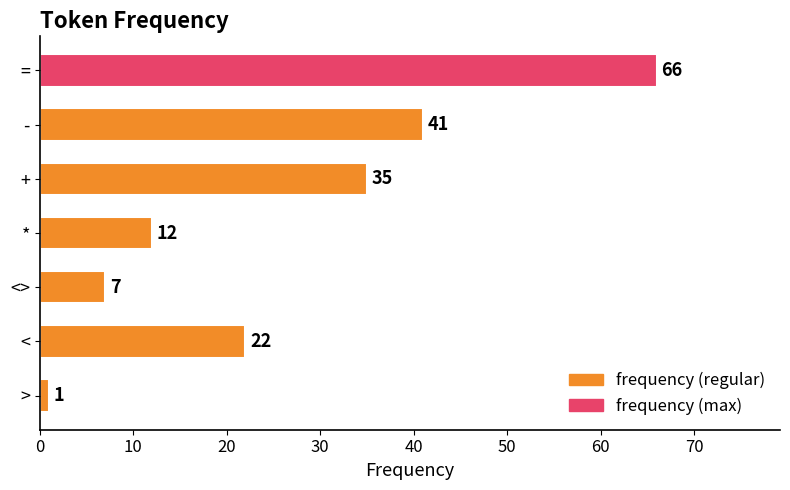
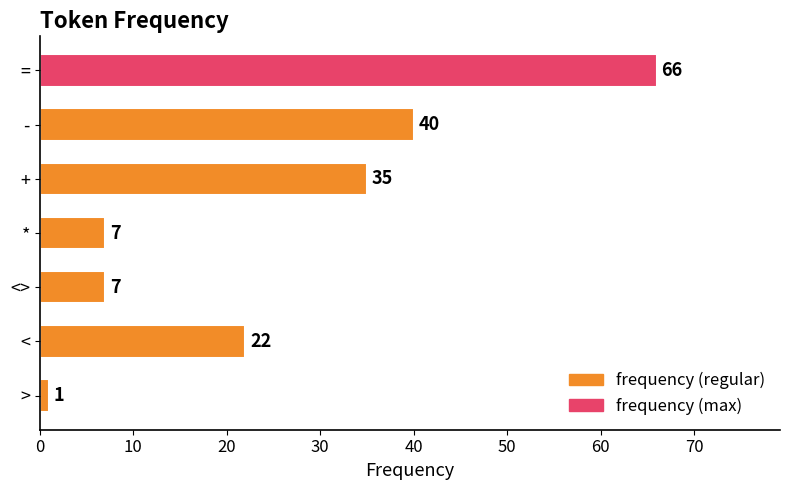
-: 41 -> 40
*: 12 -> 7
